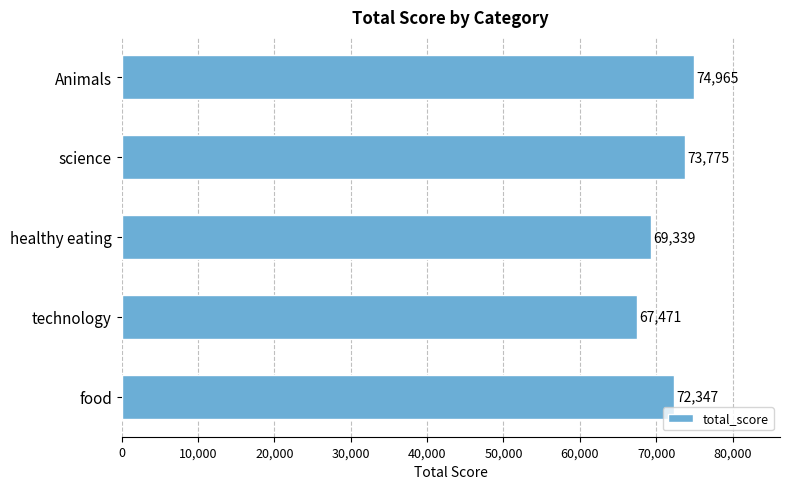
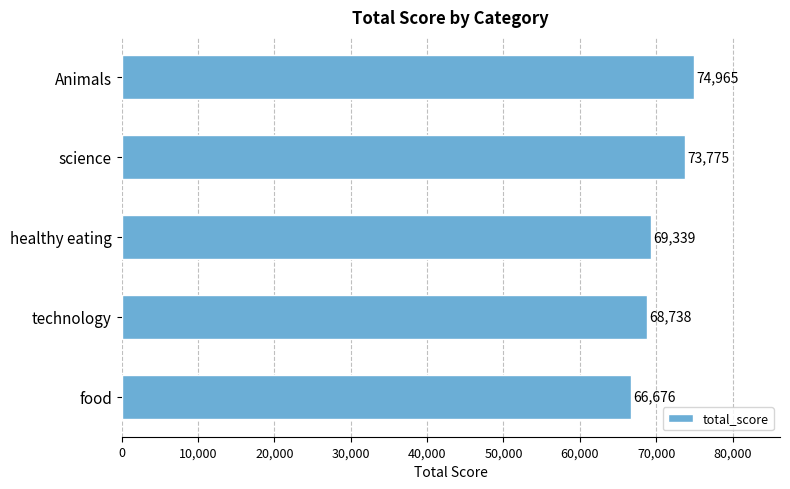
technology: 67,471 -> 68,738
food: 72,347 -> 66,676
